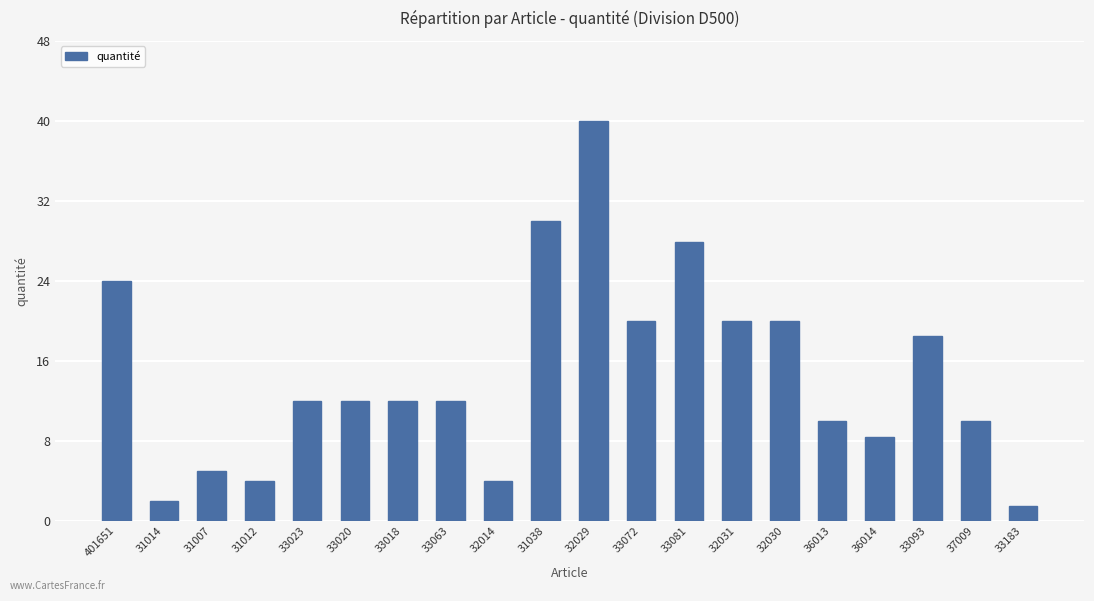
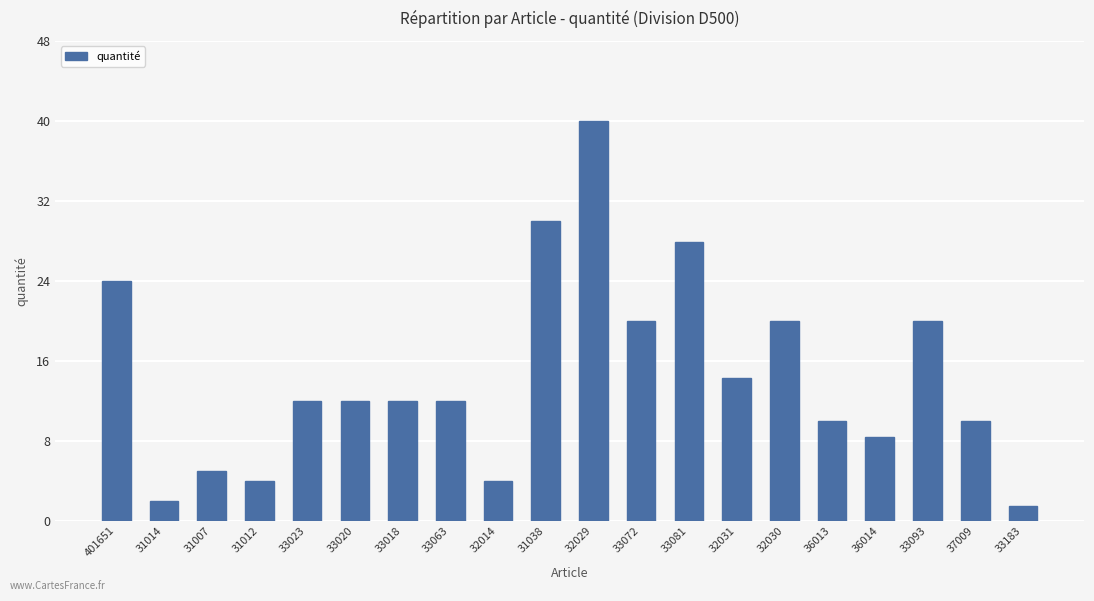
32031: 20 -> 14
33093: 19 -> 20
